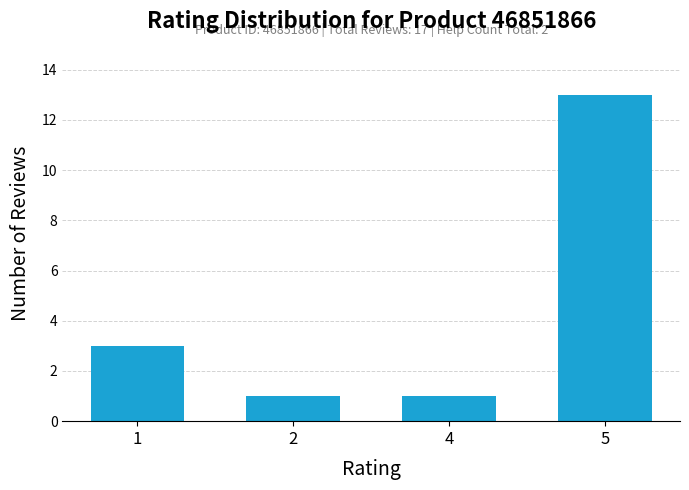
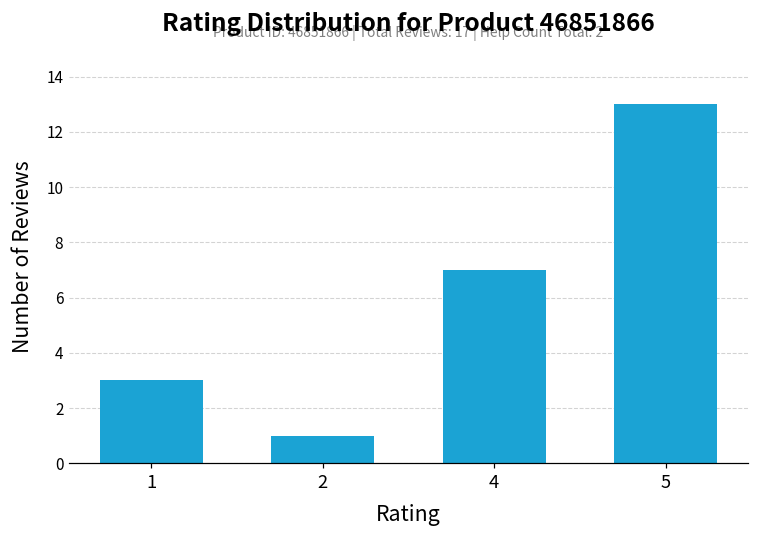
4: 1 -> 7
